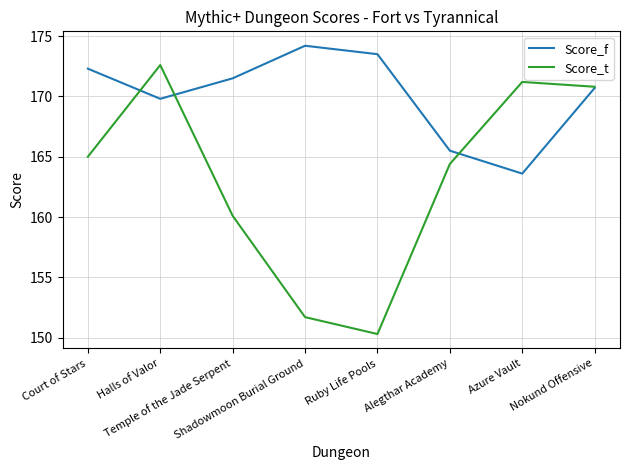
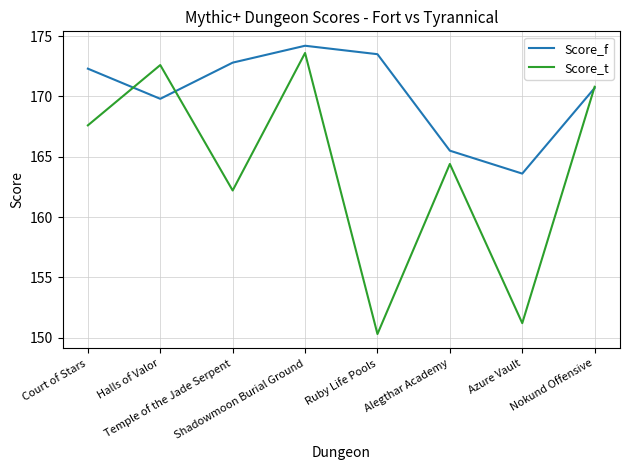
Score_t, Court of Stars: 165.0 -> 167.6
Score_f, Temple of the Jade Serpent: 171.5 -> 172.8
Score_t, Temple of the Jade Serpent: 160.1 -> 162.2
Score_t, Shadowmoon Burial Ground: 151.7 -> 173.6
Score_t, Azure Vault: 171.2 -> 151.2
